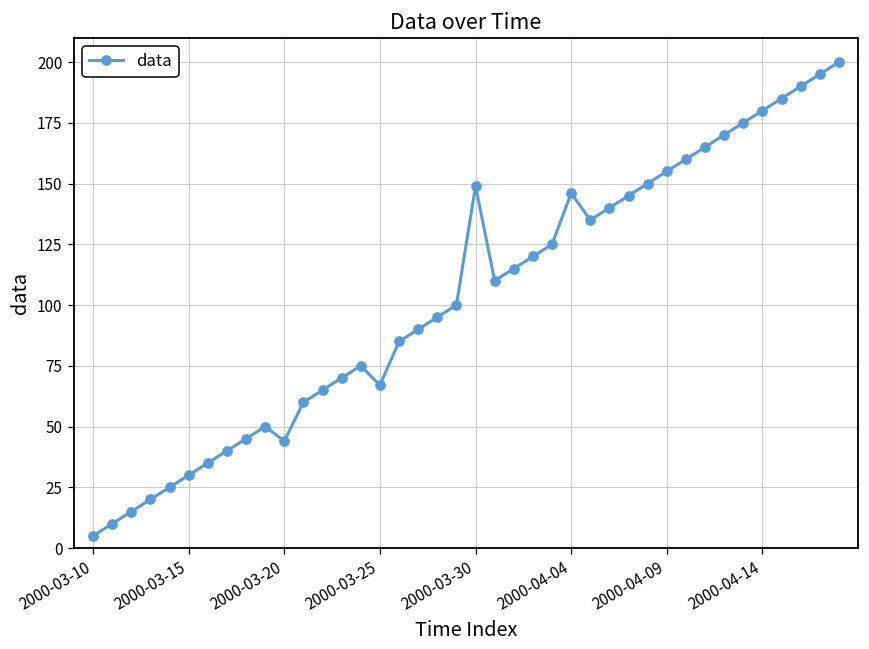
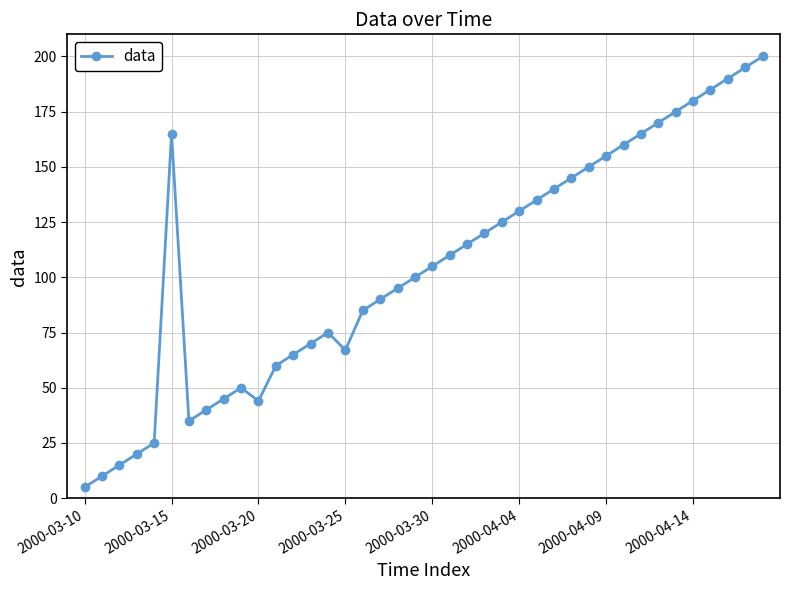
2000-03-15: 30 -> 165
2000-03-30: 149 -> 105
2000-04-04: 146 -> 130
